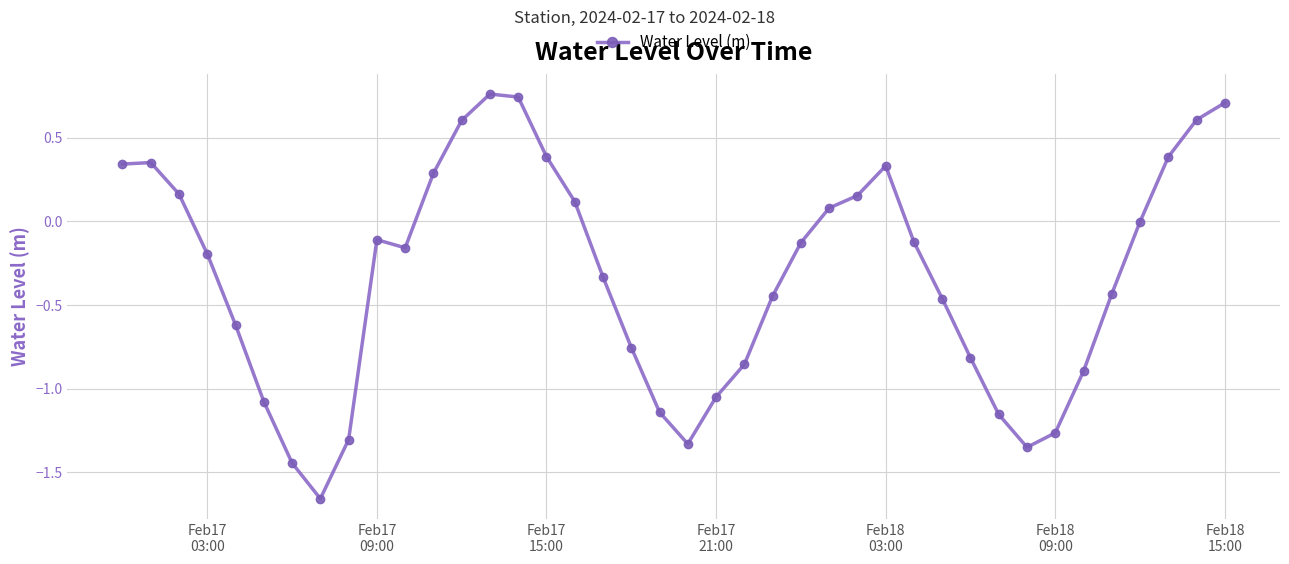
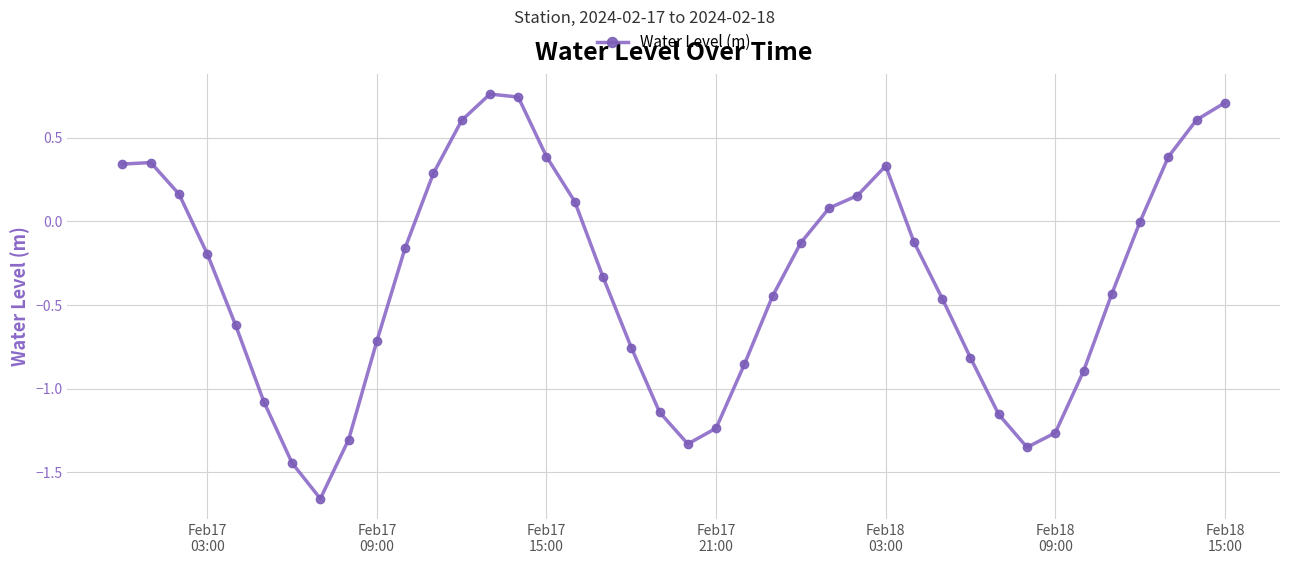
Feb17 09:00: -0.11 -> -0.71
Feb17 21:00: -1.05 -> -1.24
